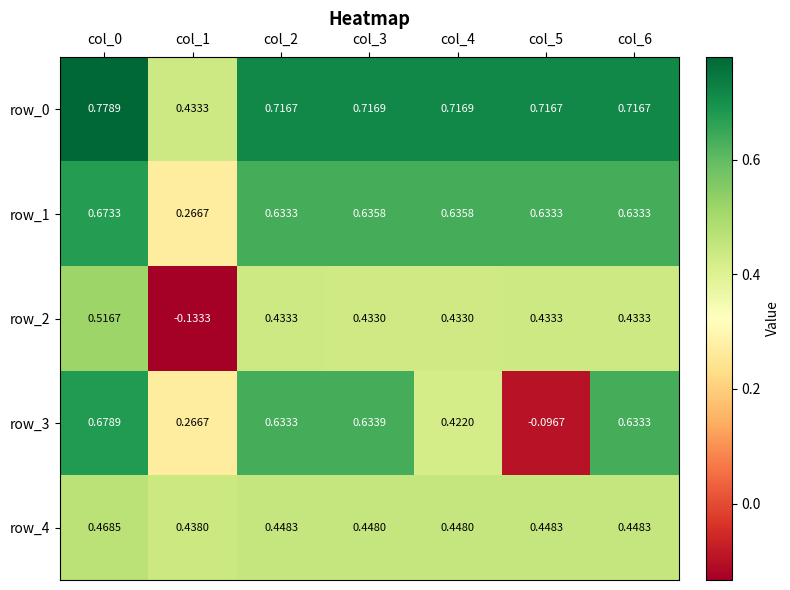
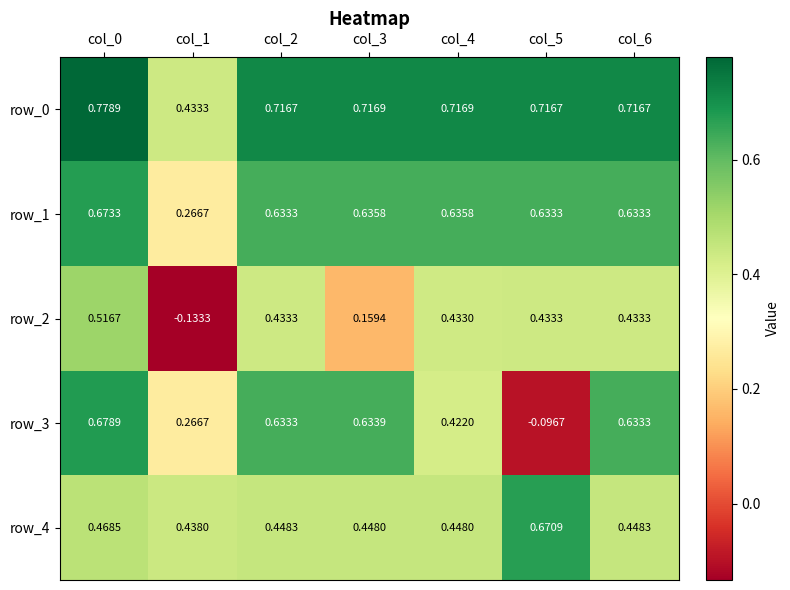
row_2, col_3: 0.4330 -> 0.1594
row_4, col_5: 0.4483 -> 0.6709
